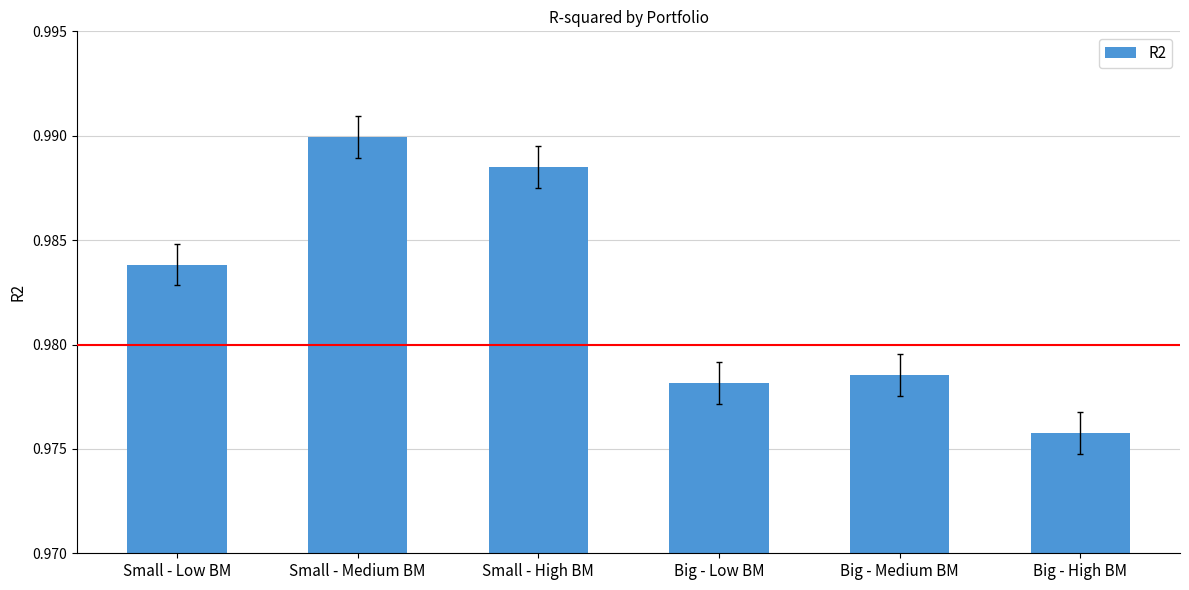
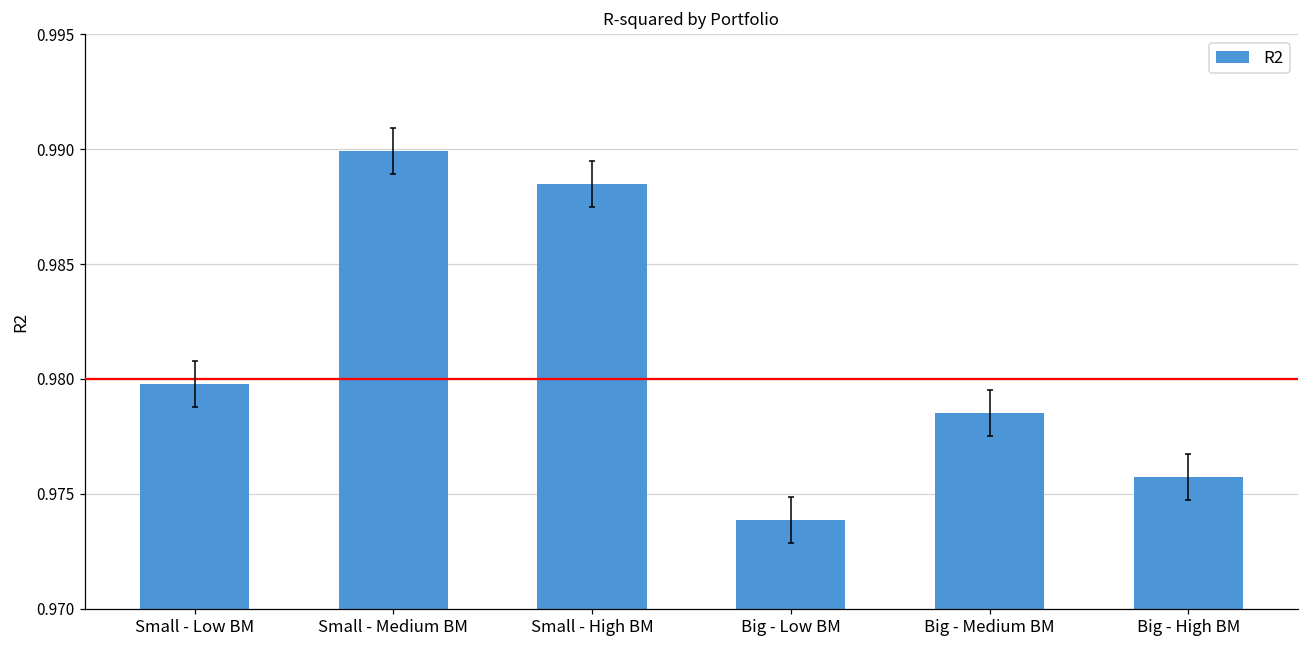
R2, Small - Low BM: 0.9838 -> 0.9798
R2, Big - Low BM: 0.9782 -> 0.9739
